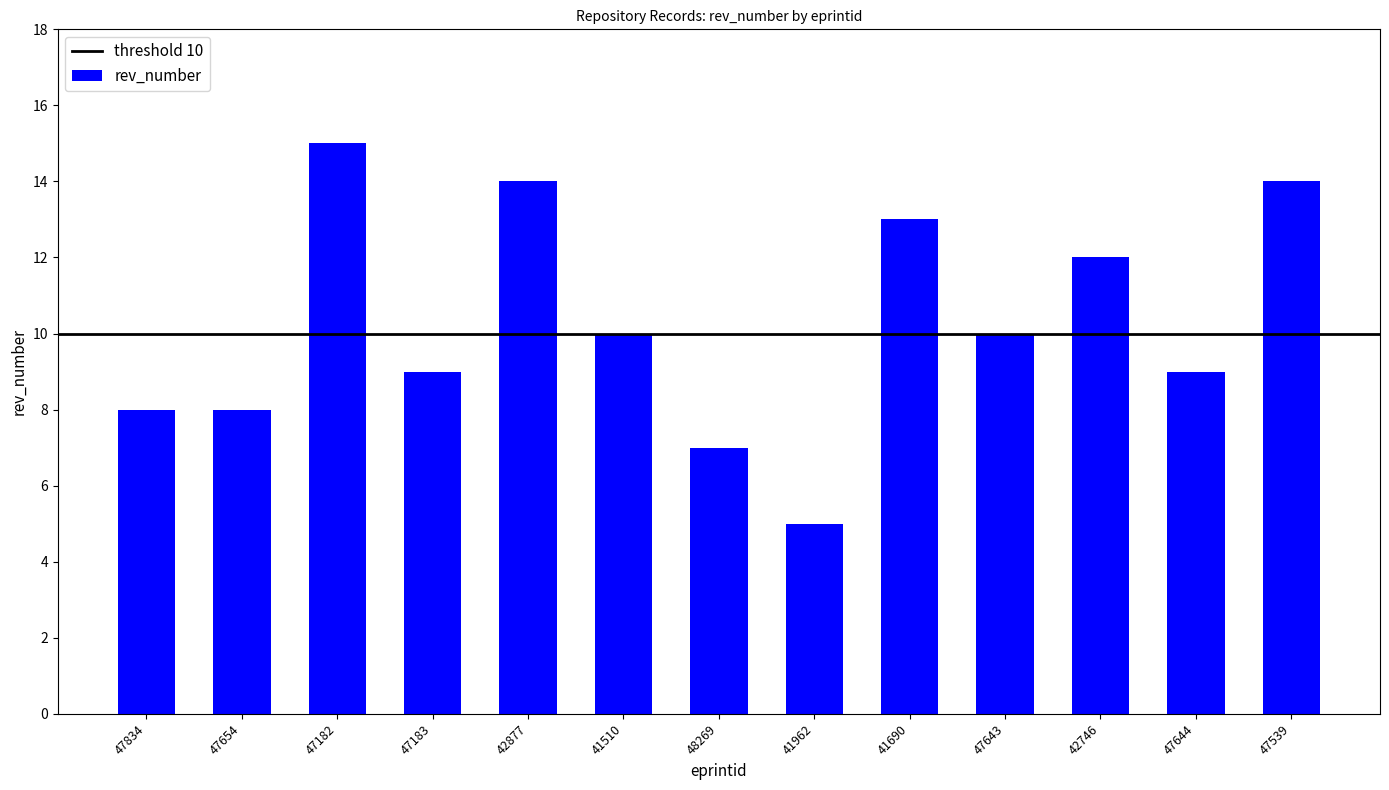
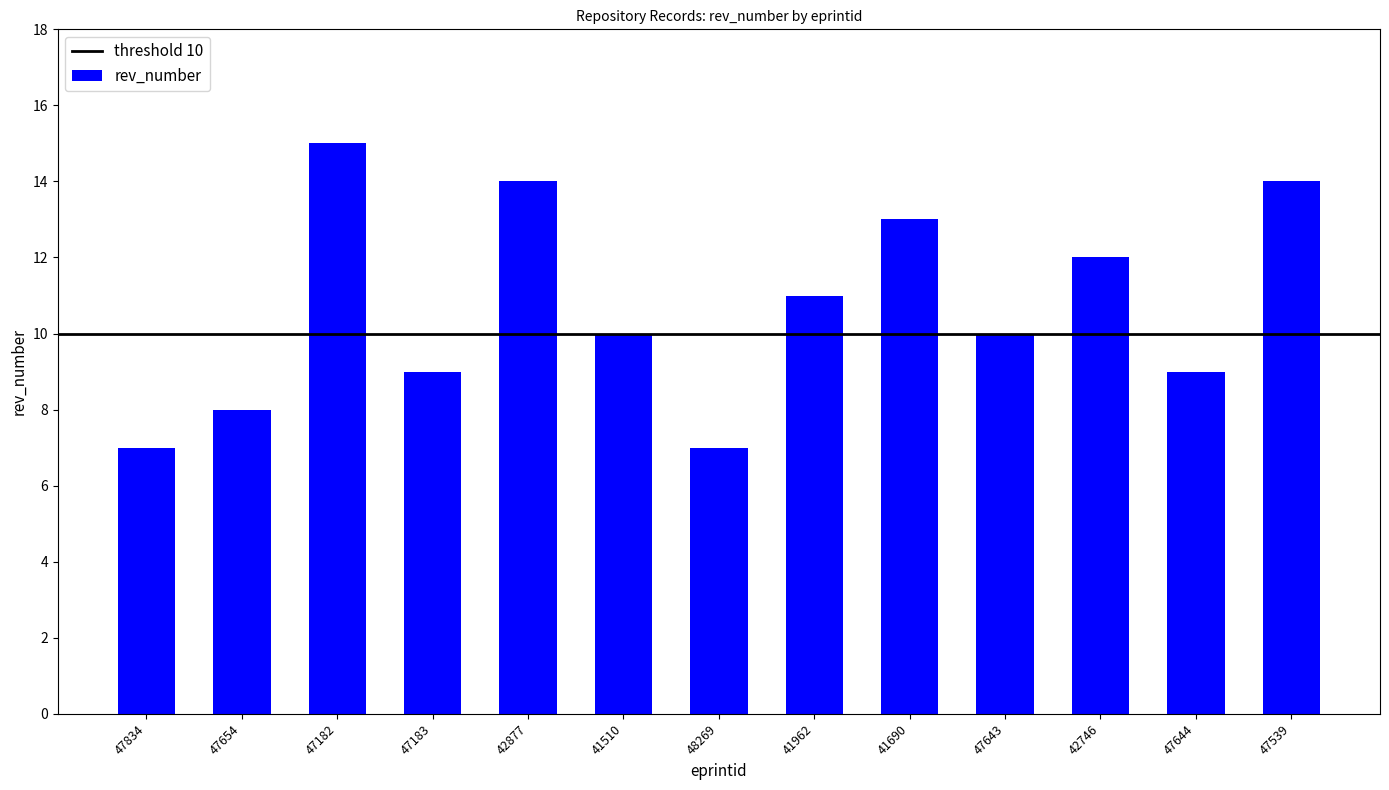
47834: 8 -> 7
41962: 5 -> 11
